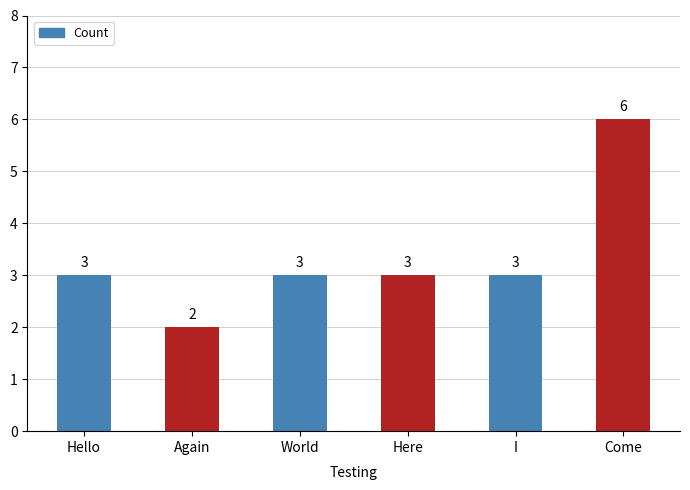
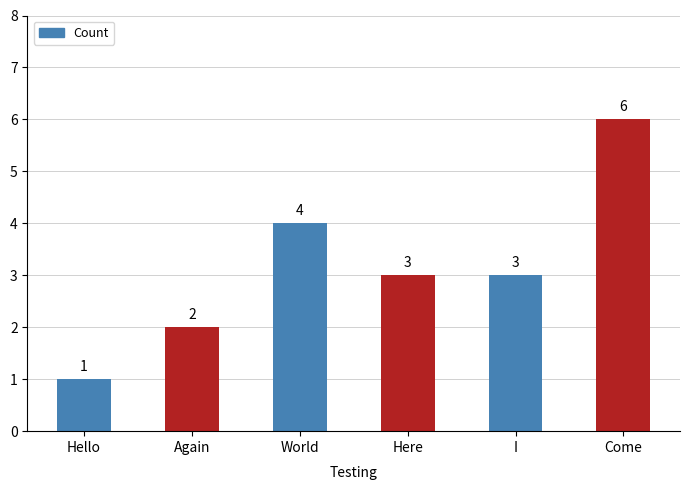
Hello: 3 -> 1
World: 3 -> 4
